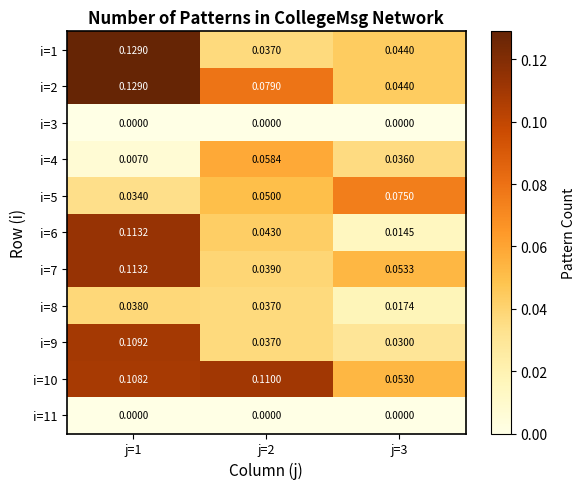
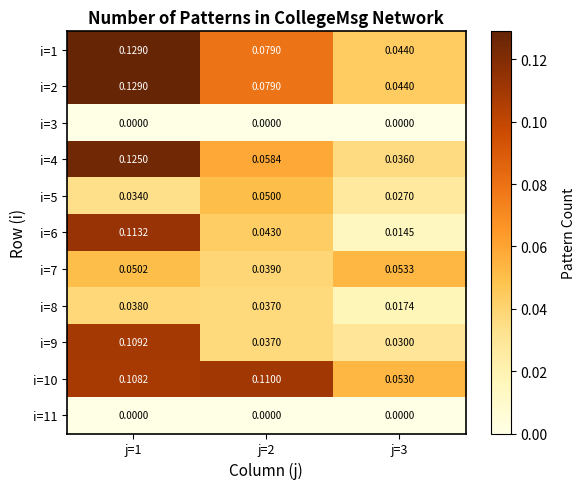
i=1, j=2: 0.0370 -> 0.0790
i=4, j=1: 0.0070 -> 0.1250
i=5, j=3: 0.0750 -> 0.0270
i=7, j=1: 0.1132 -> 0.0502
